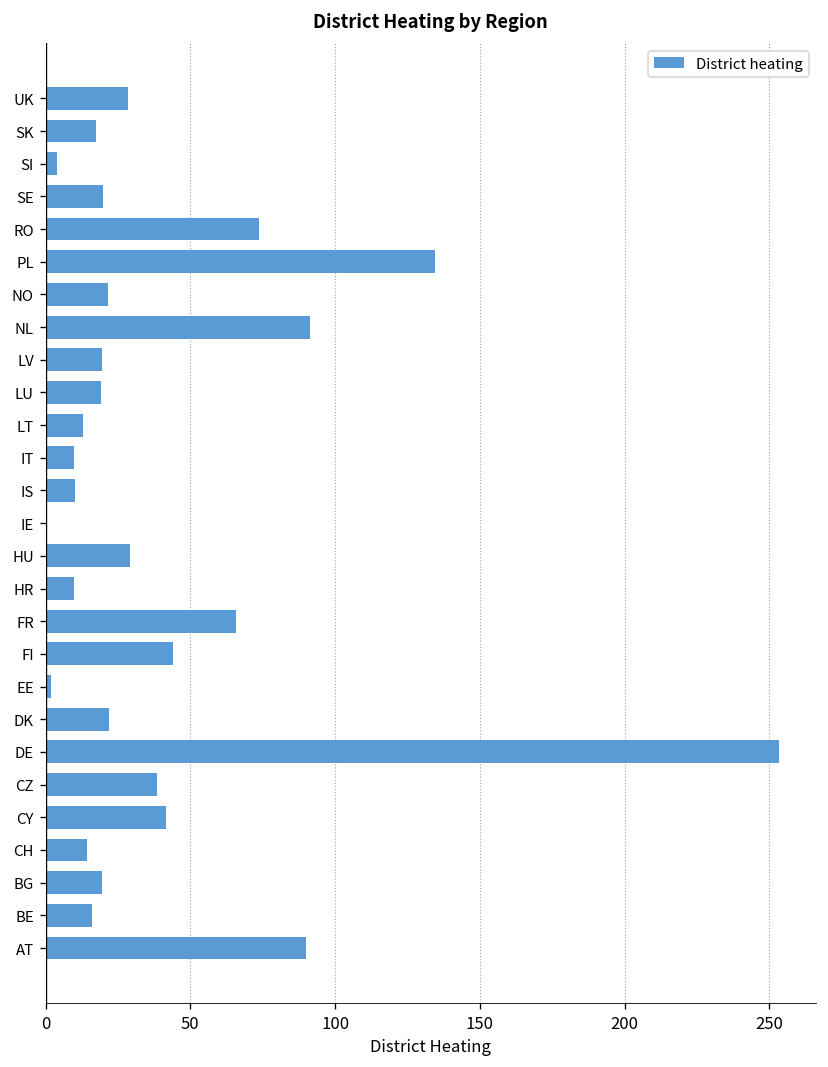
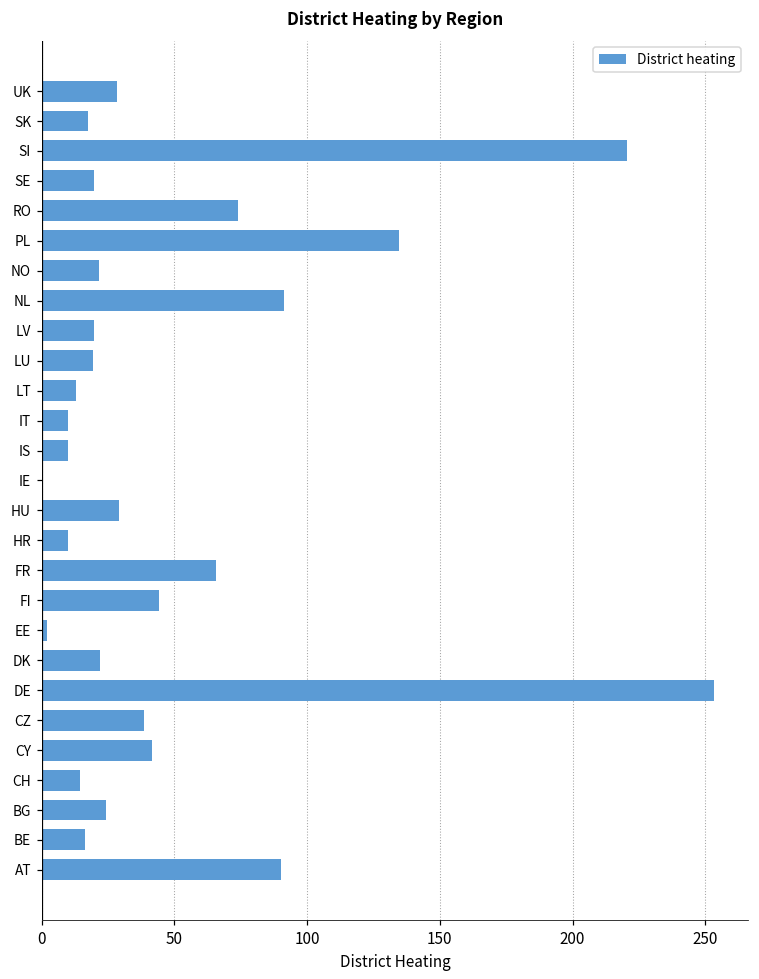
SI: 4 -> 220
BG: 19 -> 24
